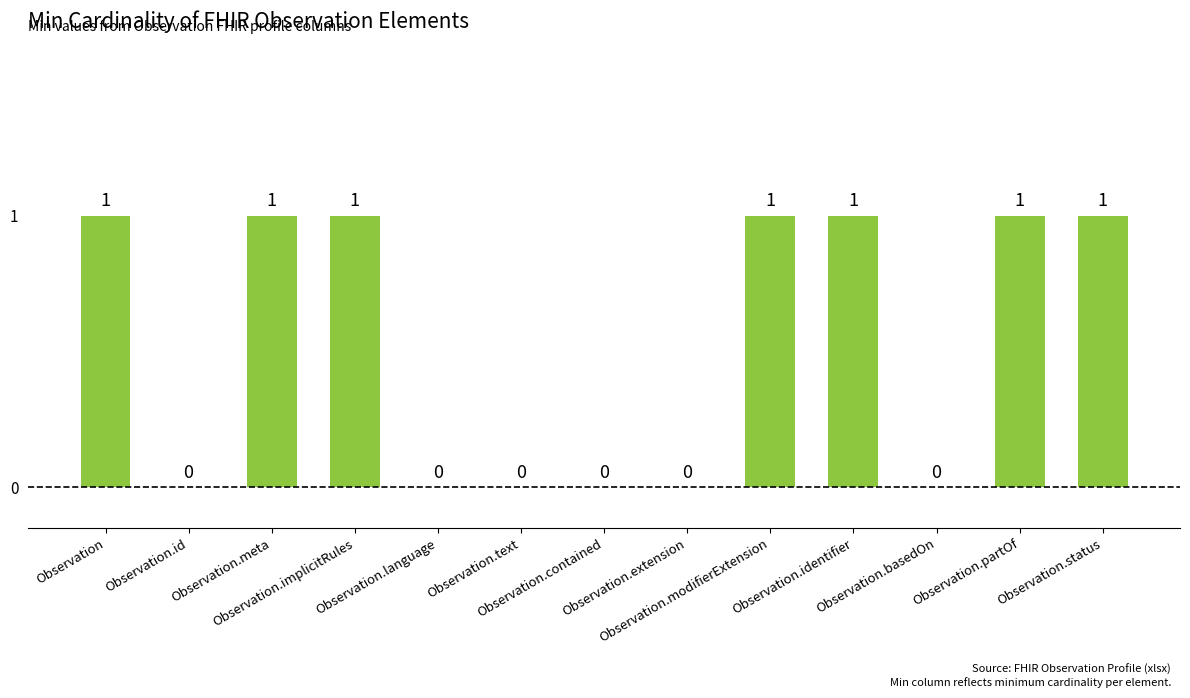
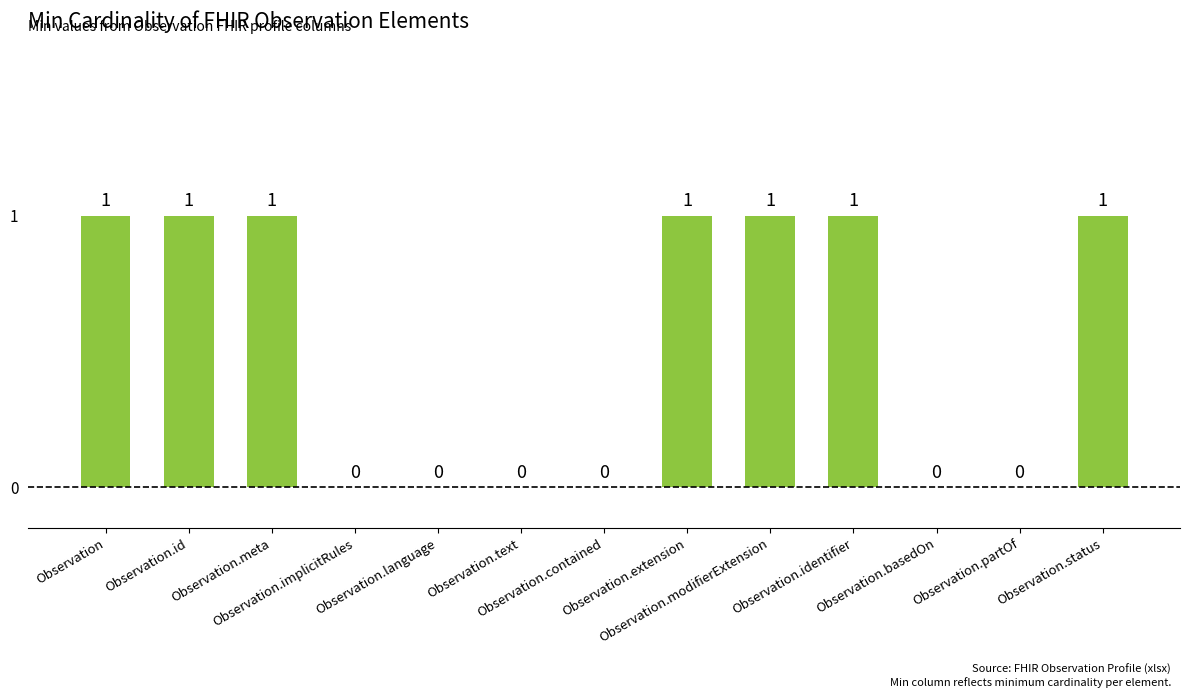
Observation.id: 0 -> 1
Observation.implicitRules: 1 -> 0
Observation.extension: 0 -> 1
Observation.partOf: 1 -> 0
